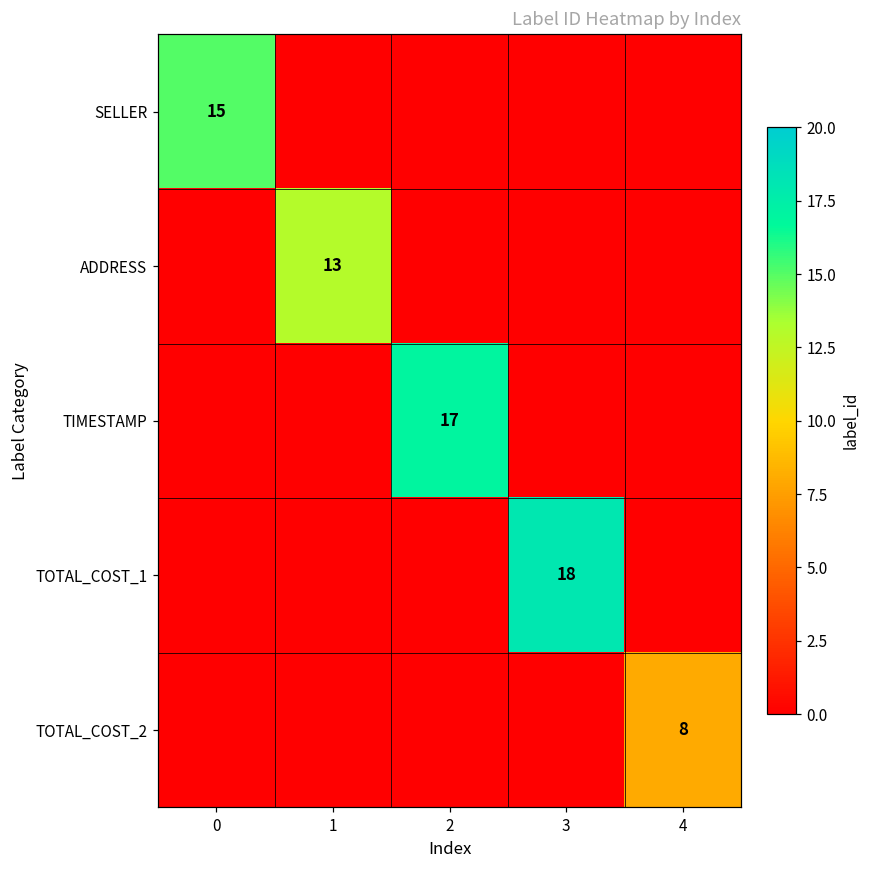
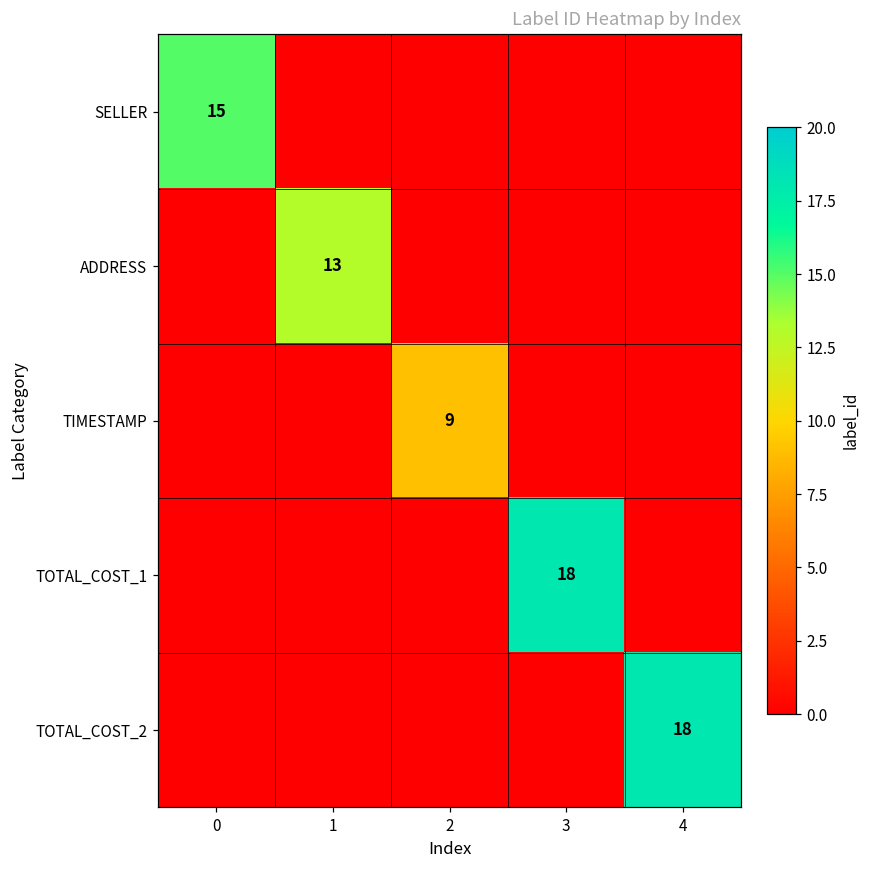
TIMESTAMP, 2: 17 -> 9
TOTAL_COST_2, 4: 8 -> 18
